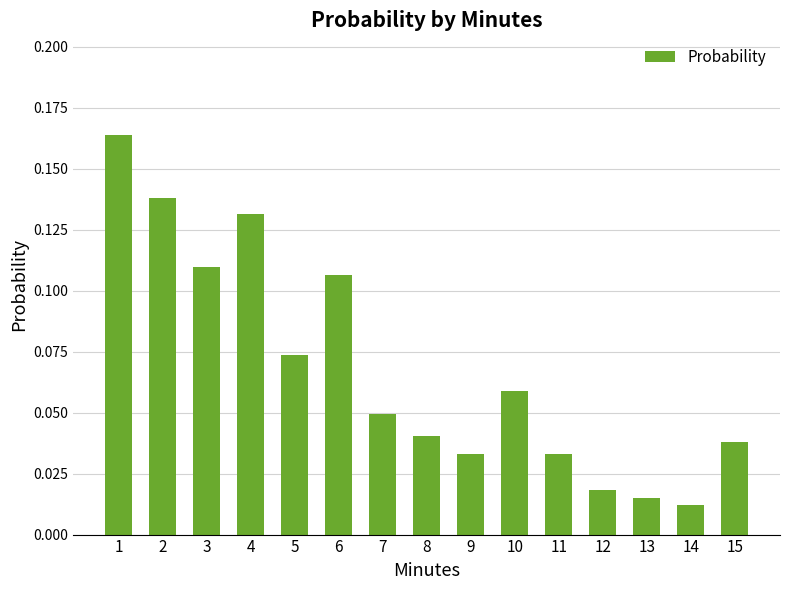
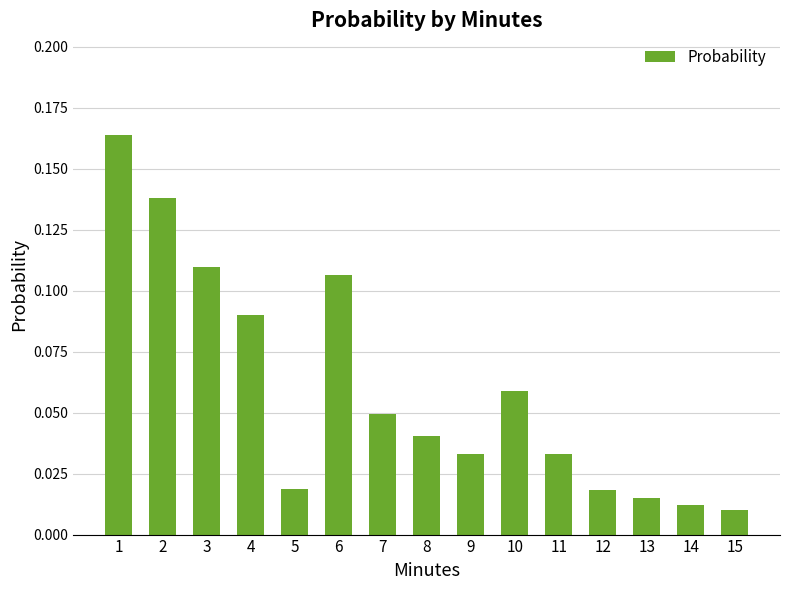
4: 0.131 -> 0.090
5: 0.074 -> 0.019
15: 0.038 -> 0.010
